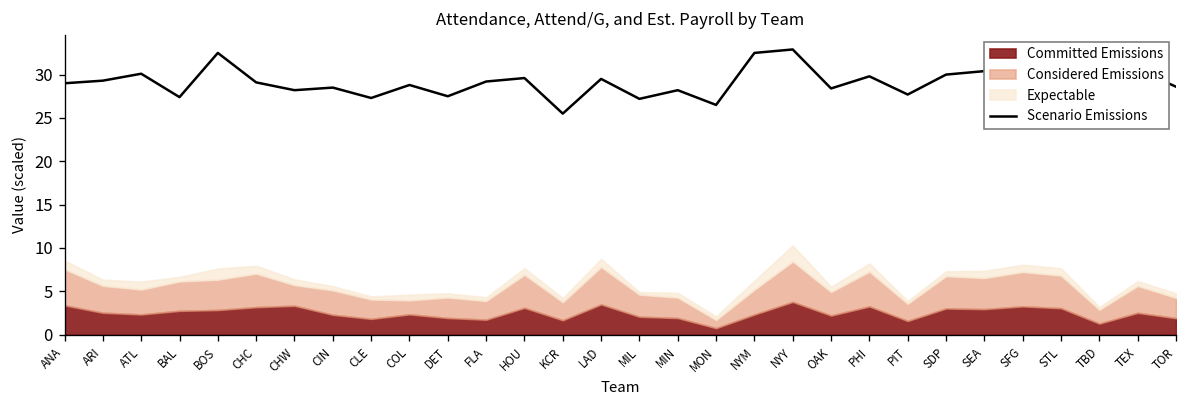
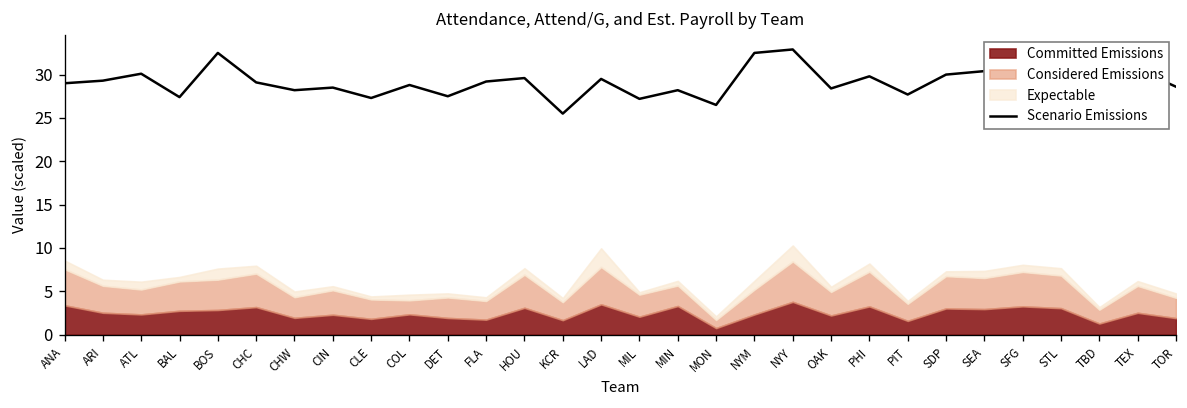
Committed Emissions, CHW: 3 -> 2
Expectable, LAD: 1 -> 2
Committed Emissions, MIN: 2 -> 3
